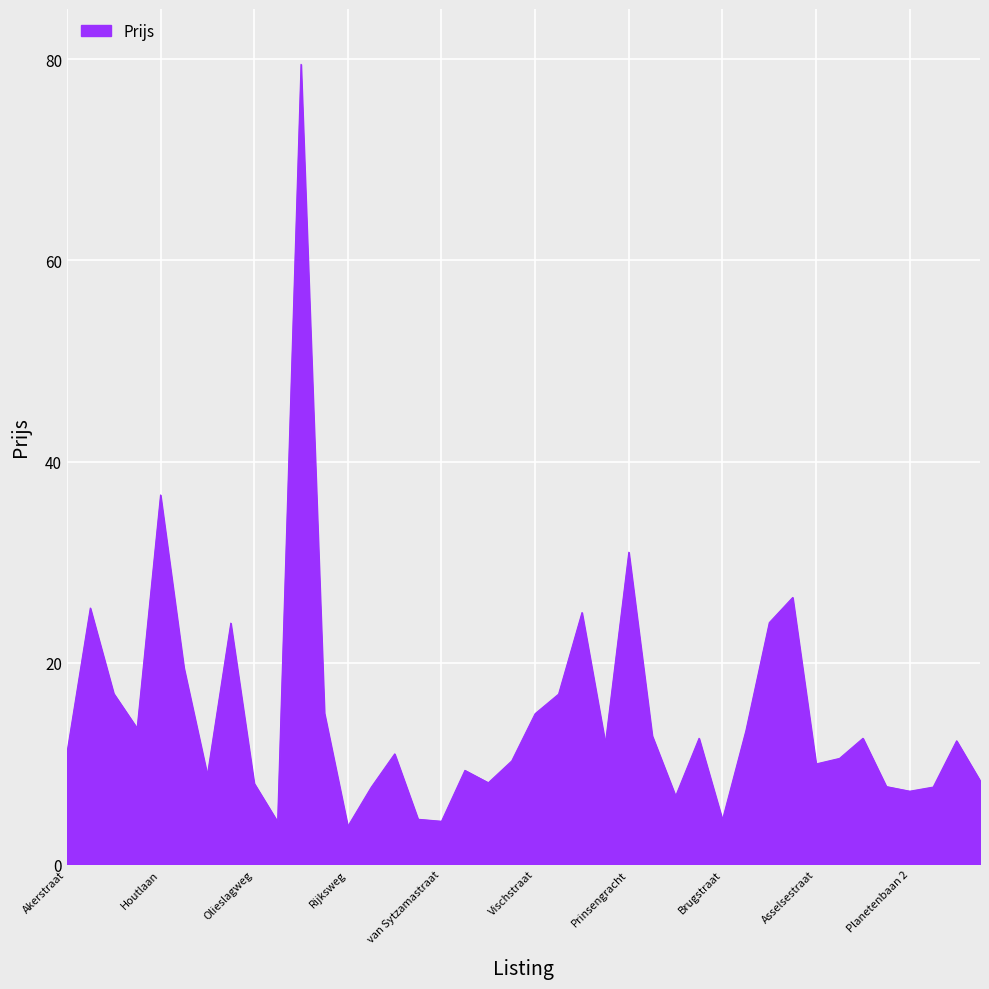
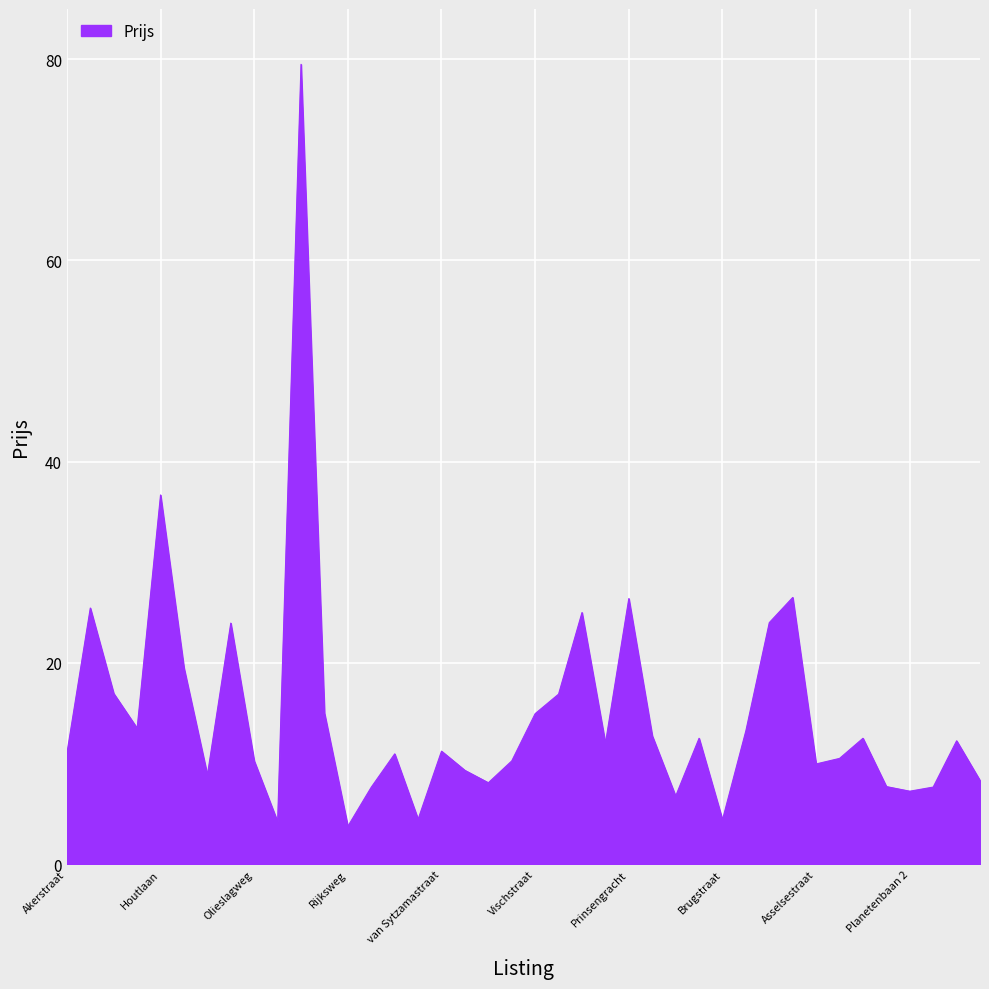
Olieslagweg: 8.0 -> 10.3
van Sytzamastraat: 4.3 -> 11.2
Prinsengracht: 31.0 -> 26.4
